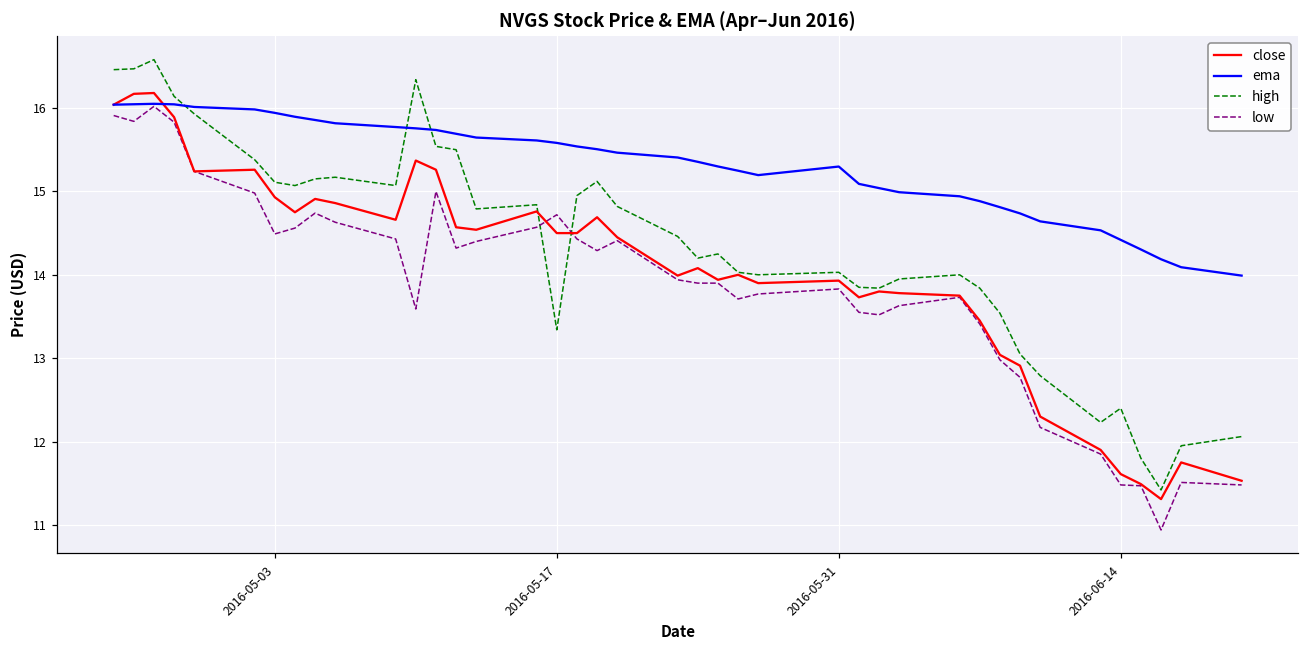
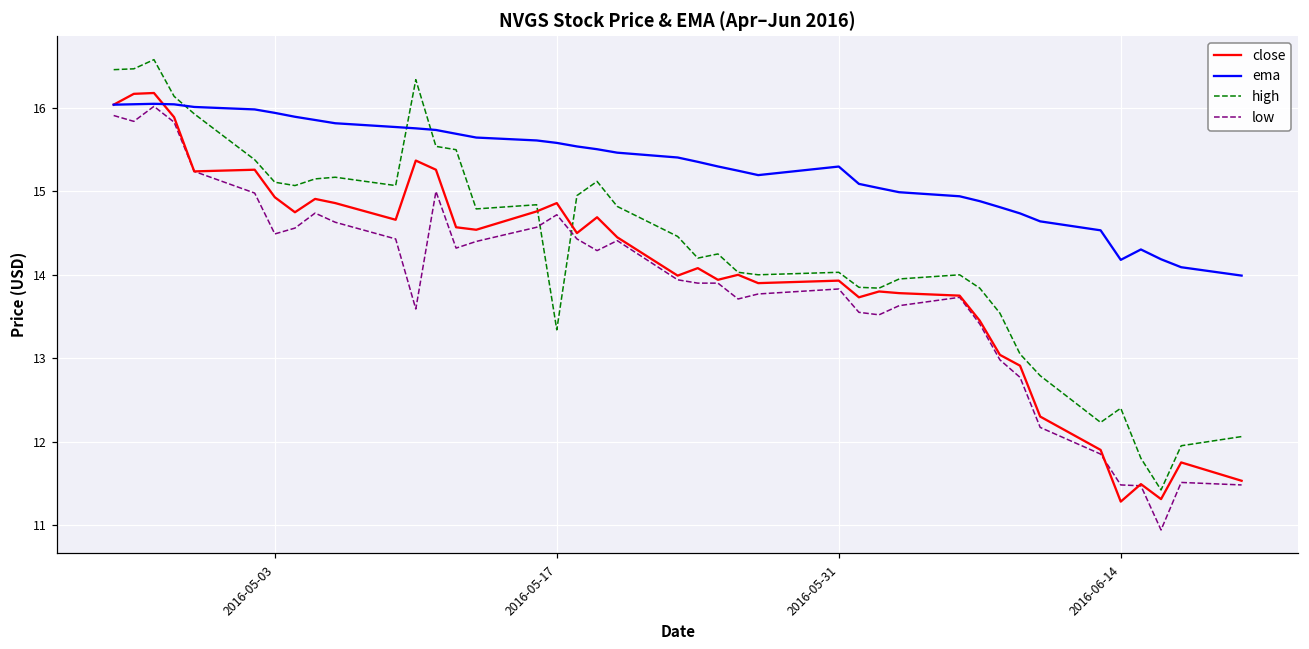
close, 2016-05-17: 14.5 -> 14.9
close, 2016-06-14: 11.6 -> 11.3
ema, 2016-06-14: 14.4 -> 14.2
